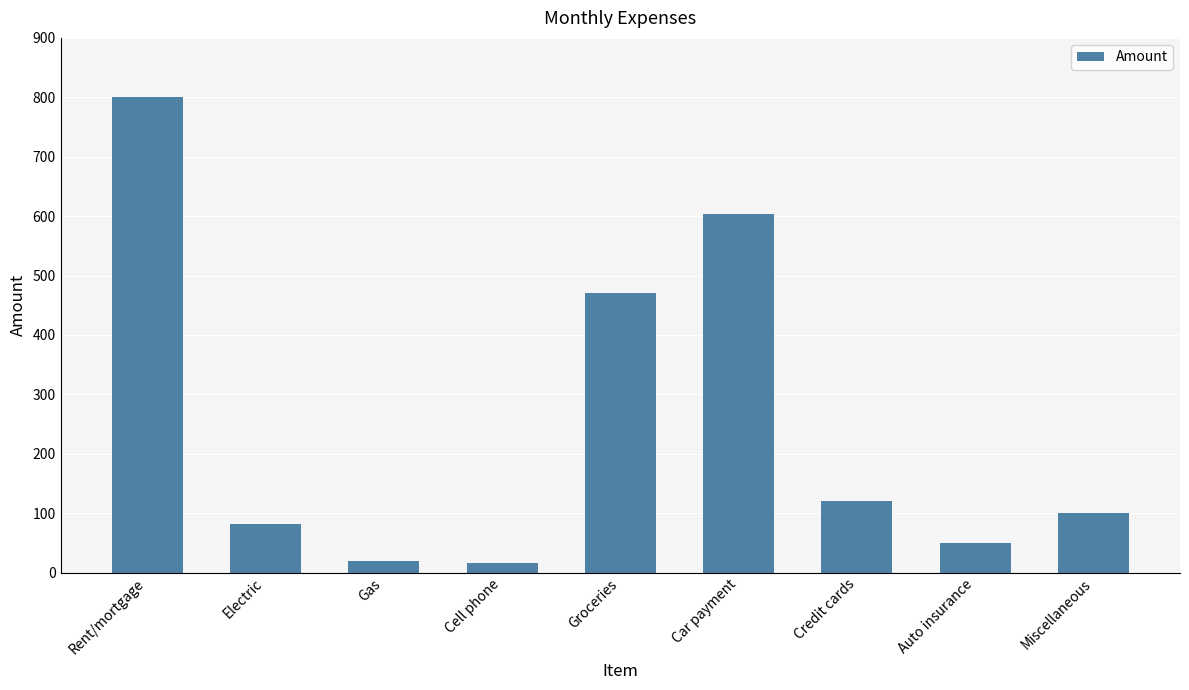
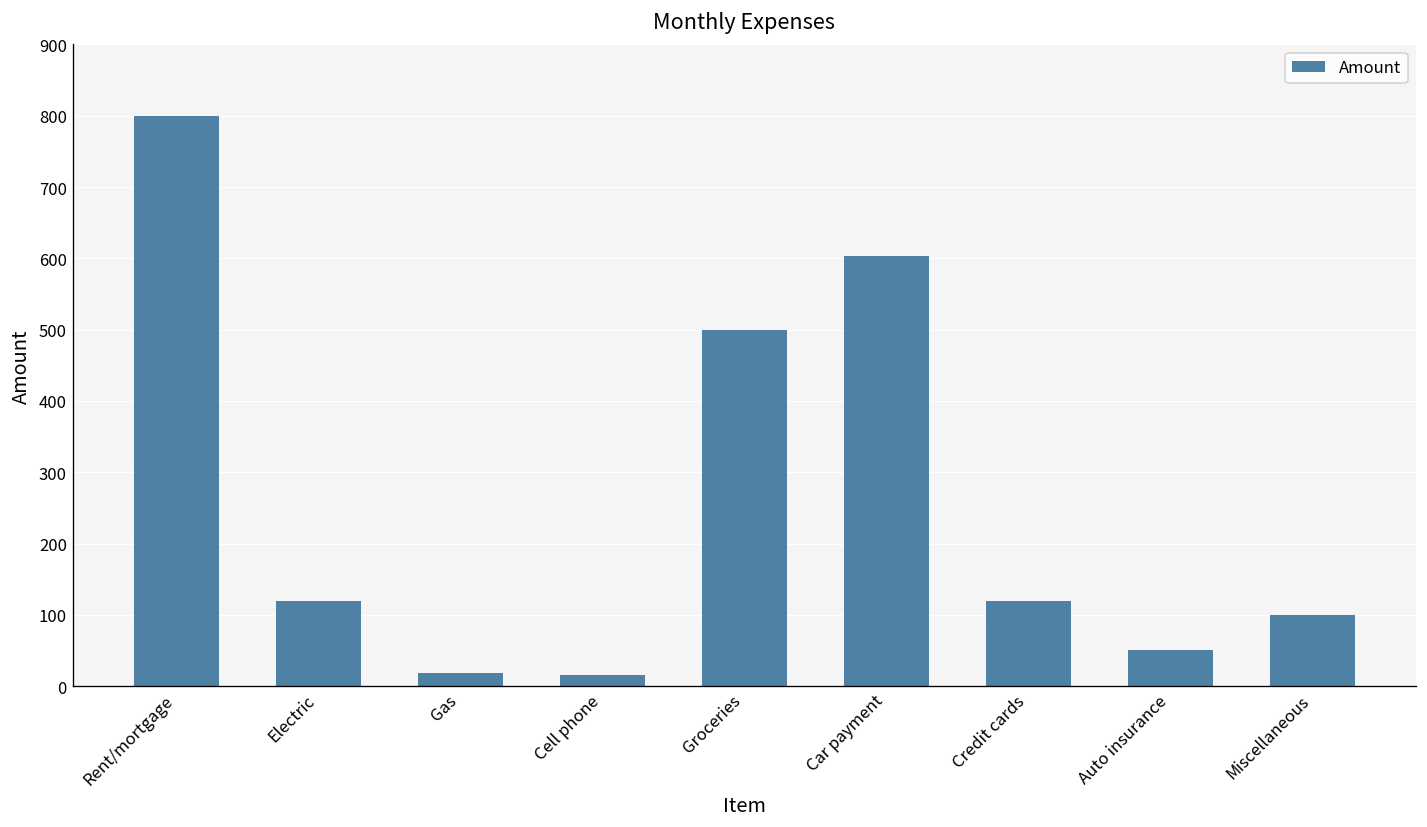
Electric: 80 -> 120
Groceries: 470 -> 500
